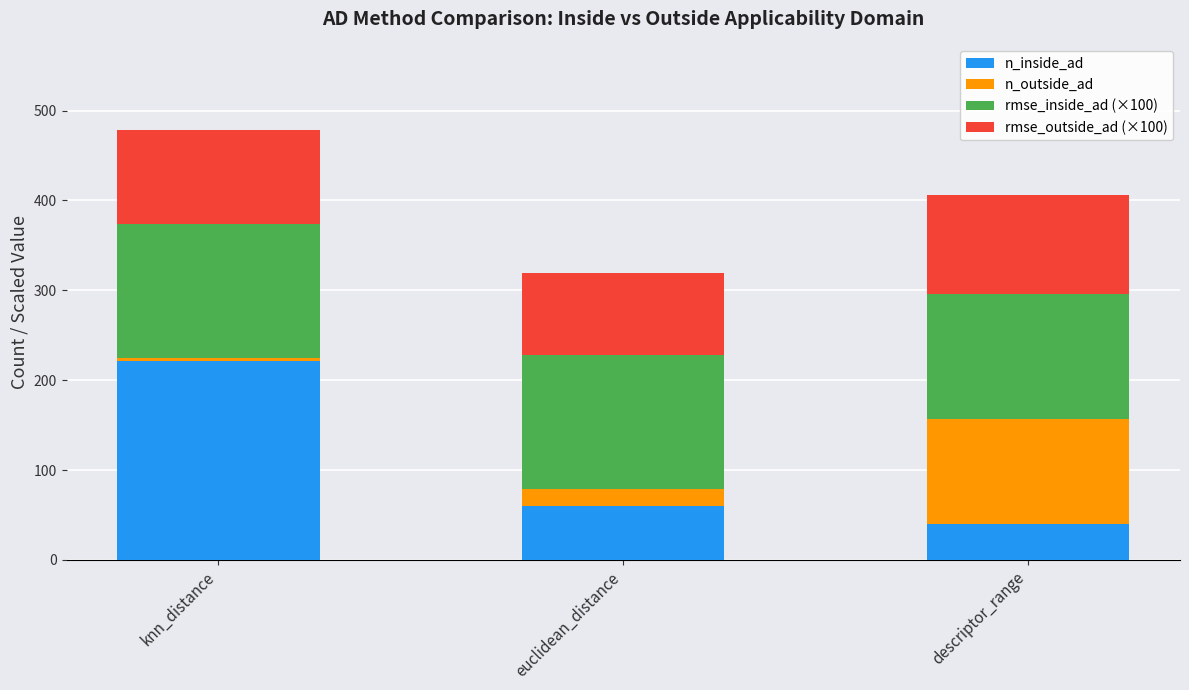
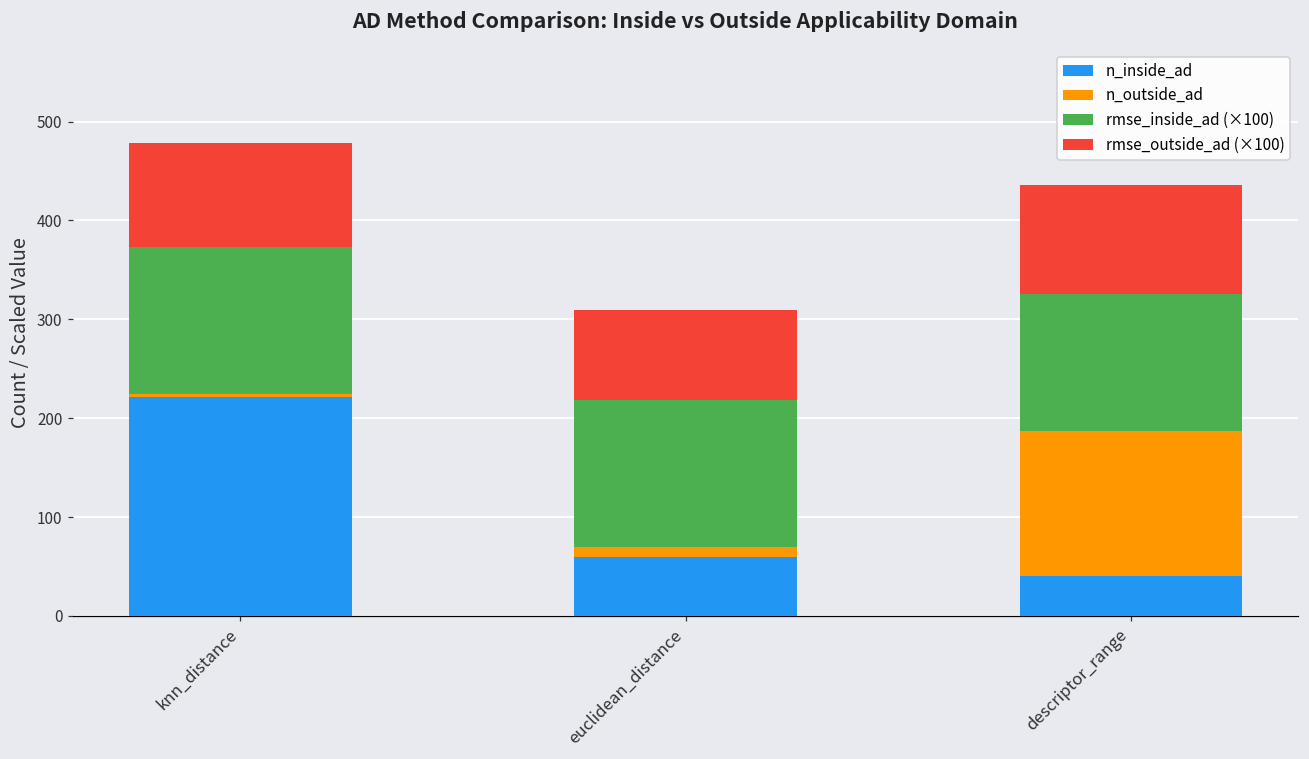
n_outside_ad, euclidean_distance: 20 -> 10
n_outside_ad, descriptor_range: 120 -> 150
